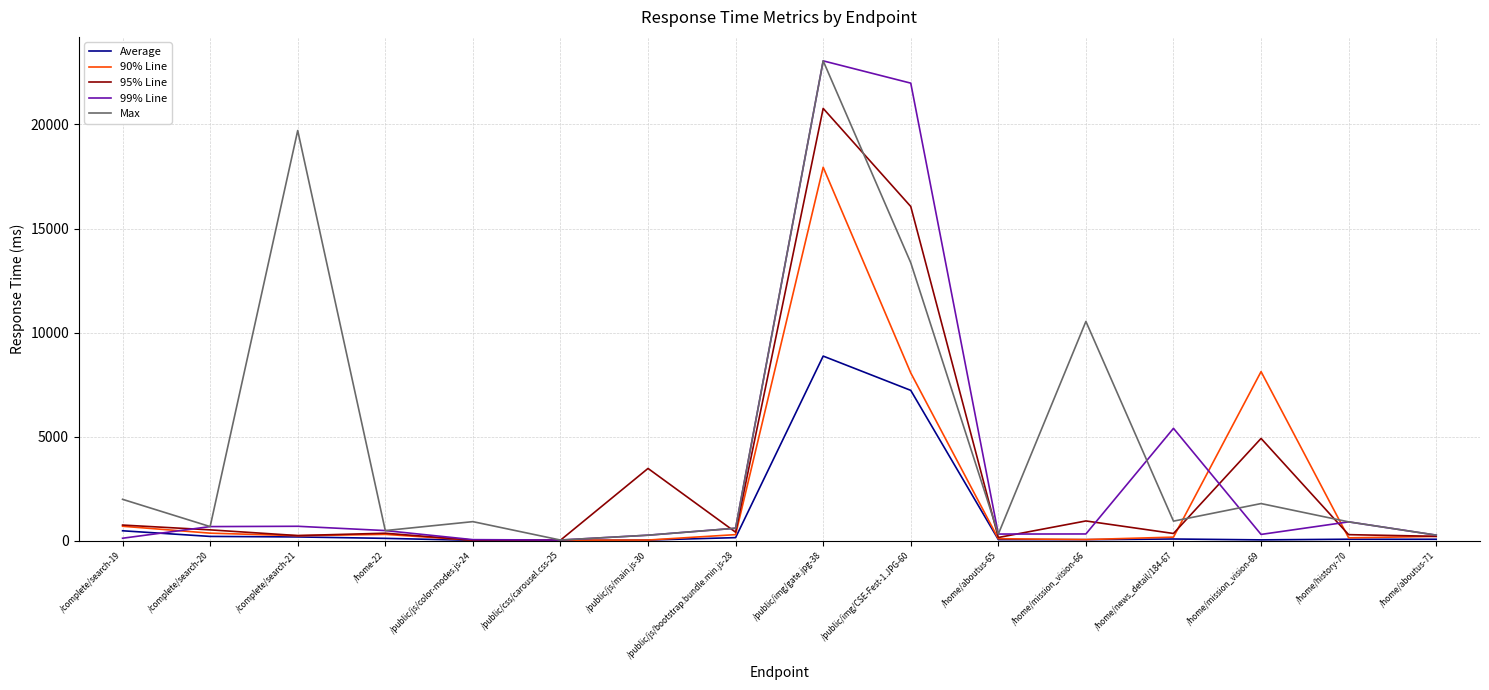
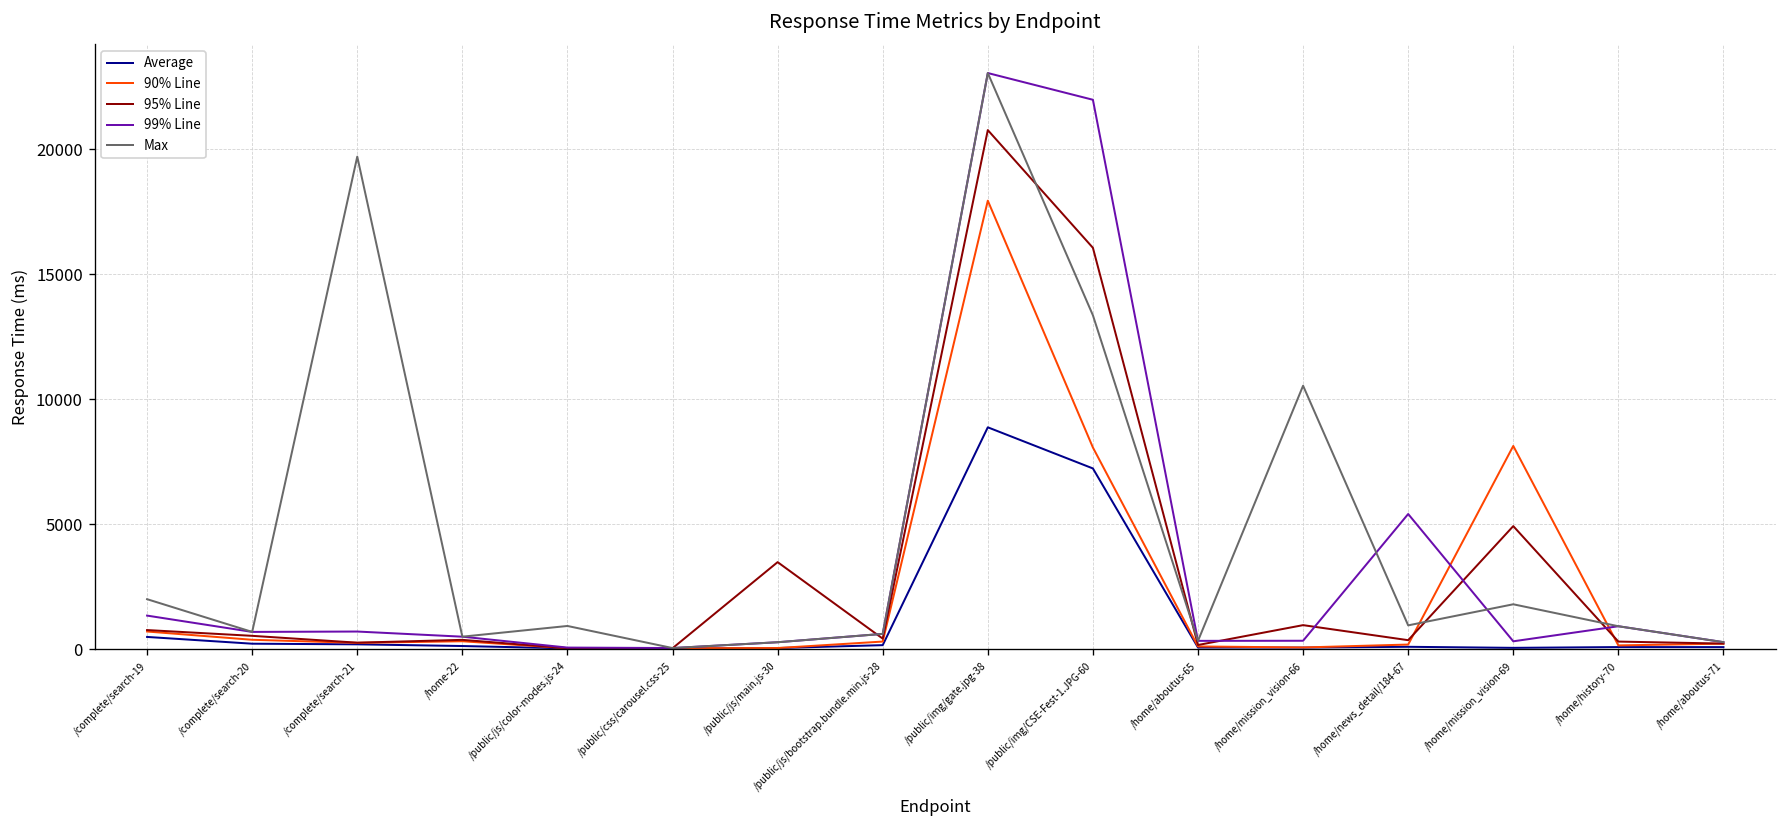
99% Line, /complete/search-19: 100 -> 1300
